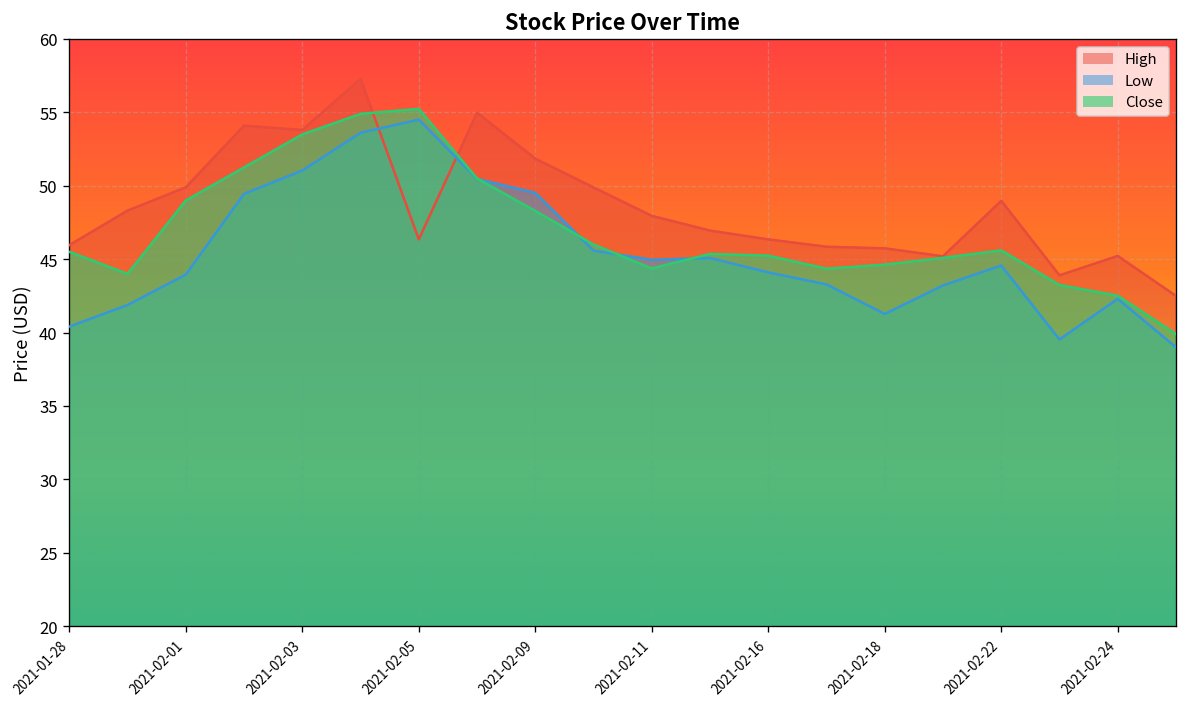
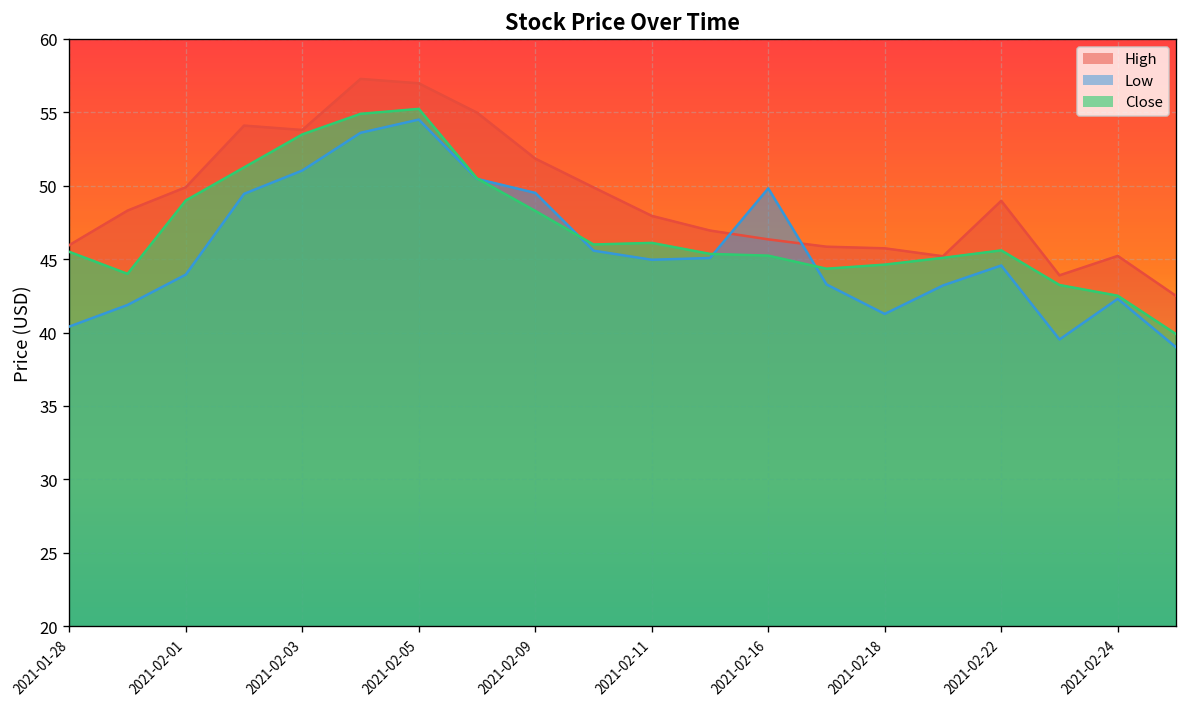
High, 2021-02-05: 46.3 -> 57.0
Close, 2021-02-11: 44.4 -> 46.1
Low, 2021-02-16: 44.1 -> 49.8
